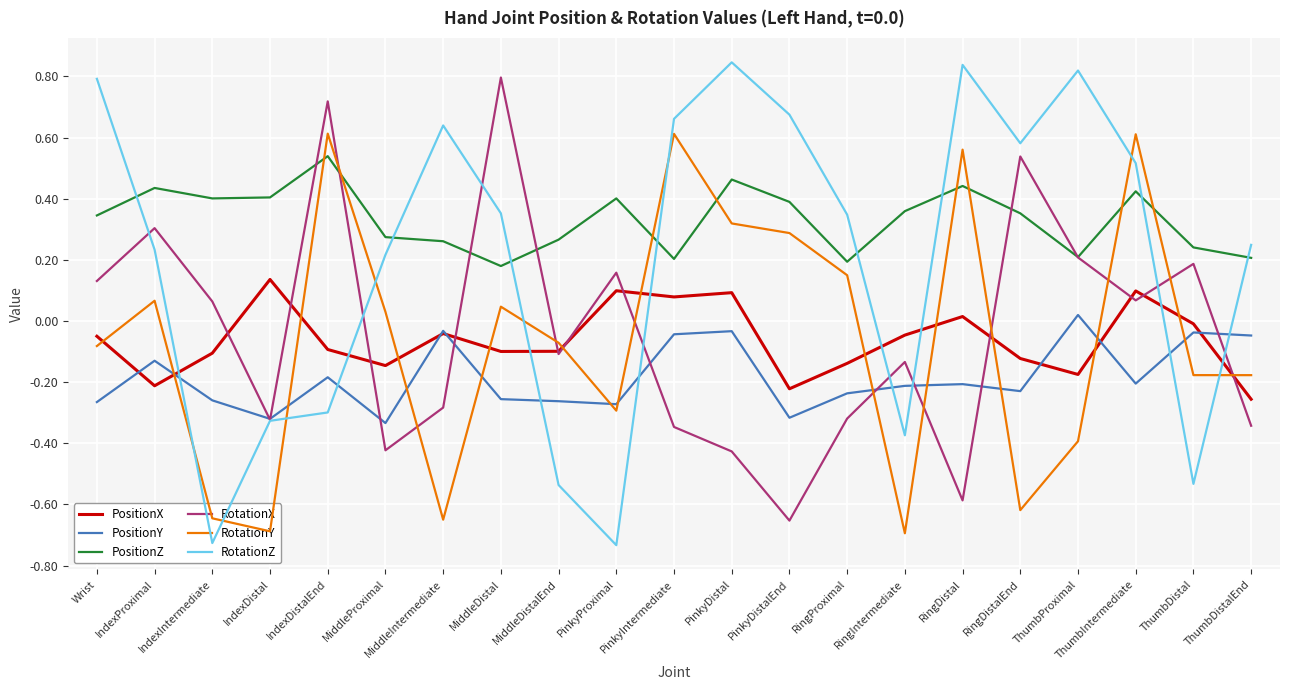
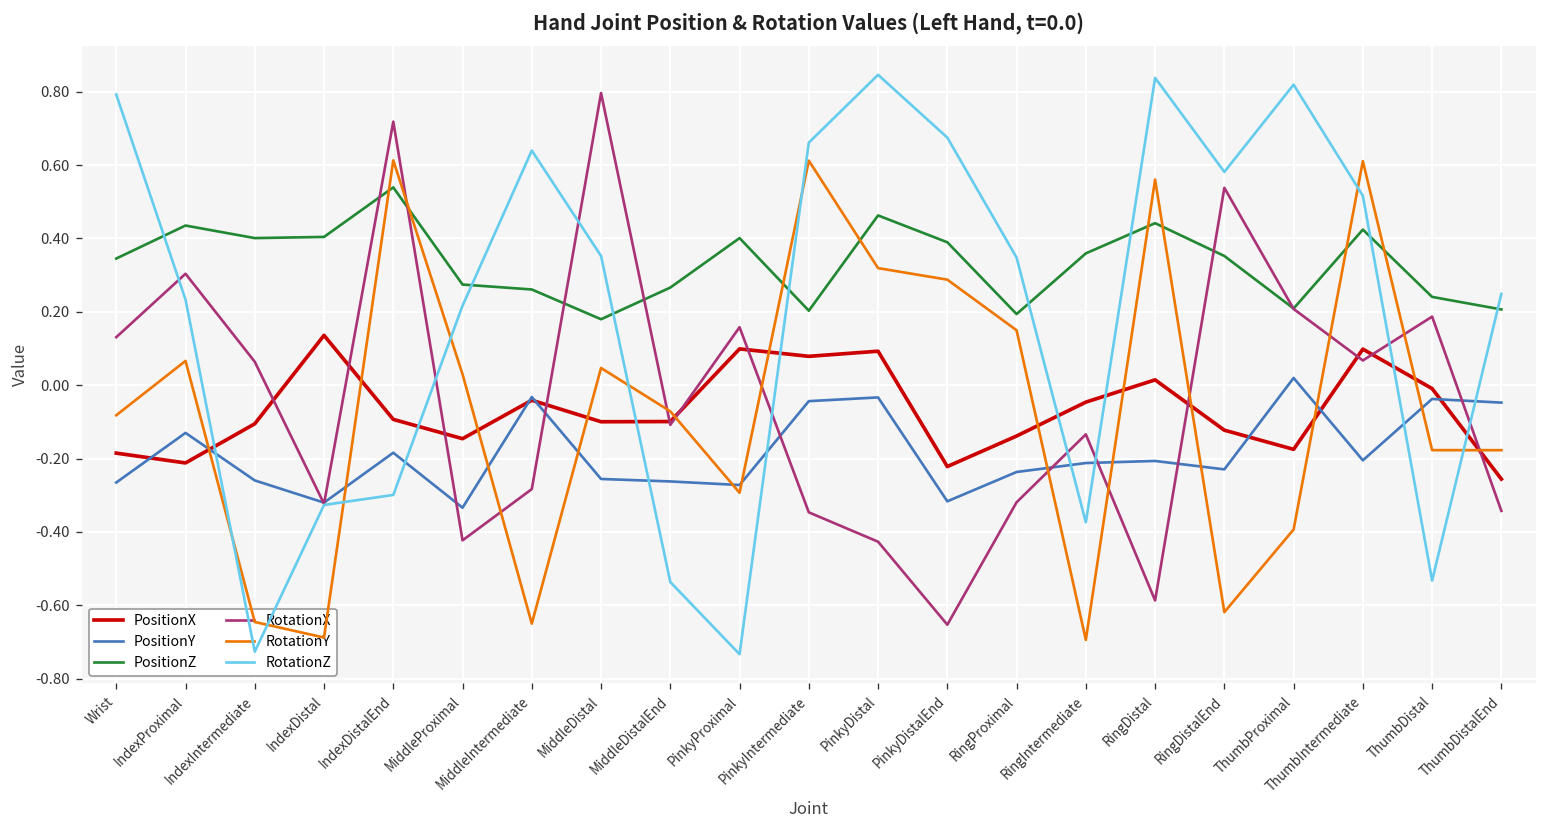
PositionX, Wrist: -0.05 -> -0.19
